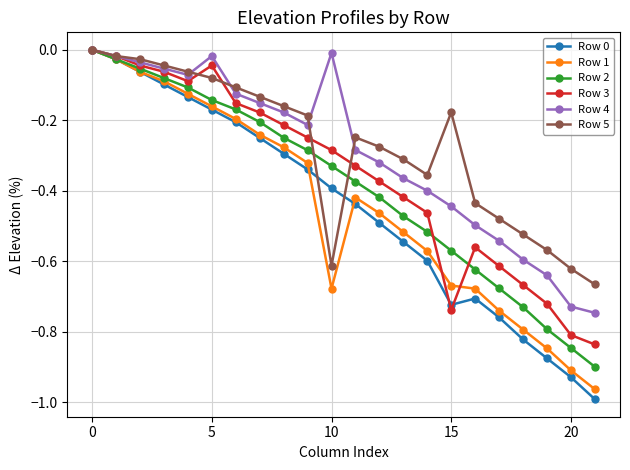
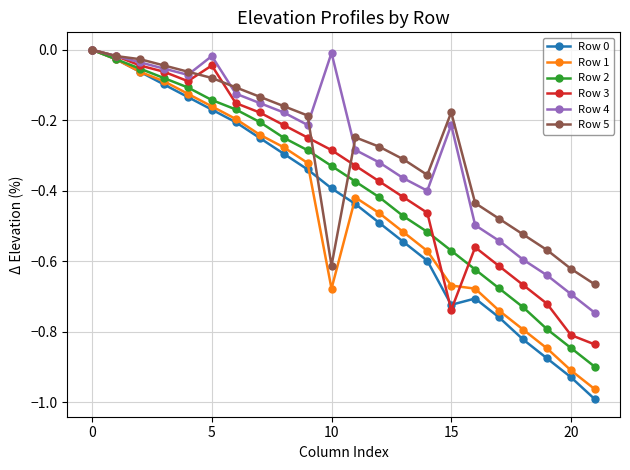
Row 4, 15: -0.44 -> -0.21
Row 4, 20: -0.73 -> -0.69
